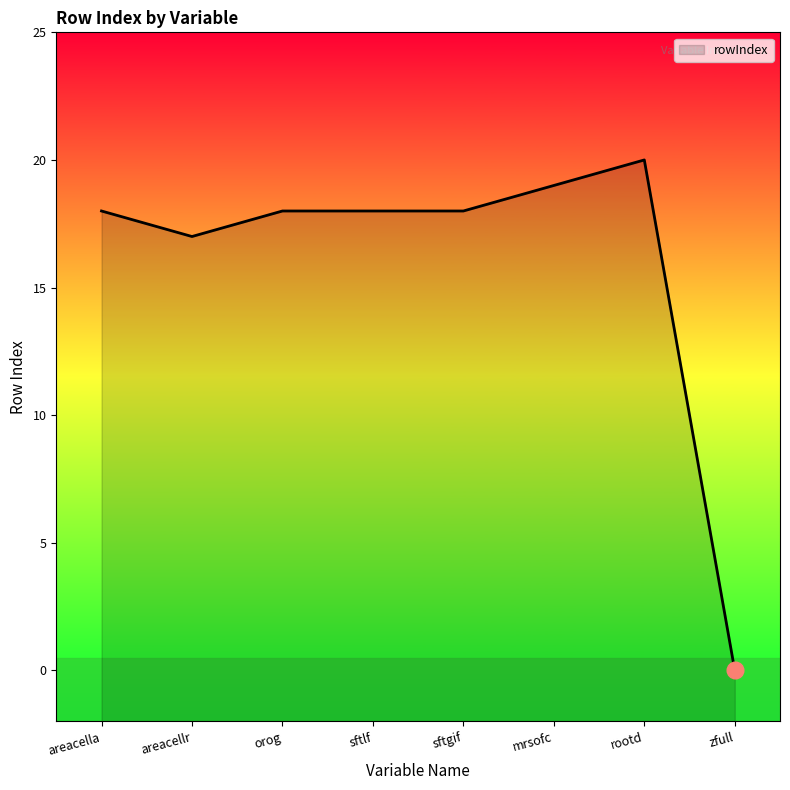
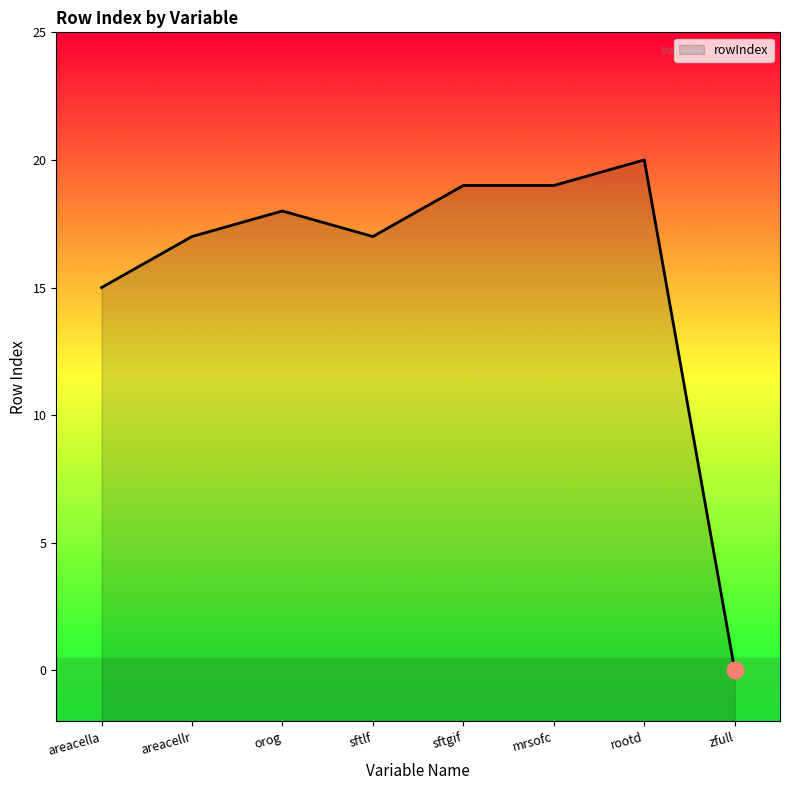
rowIndex, areacella: 18 -> 15
rowIndex, sftlf: 18 -> 17
rowIndex, sftgif: 18 -> 19
